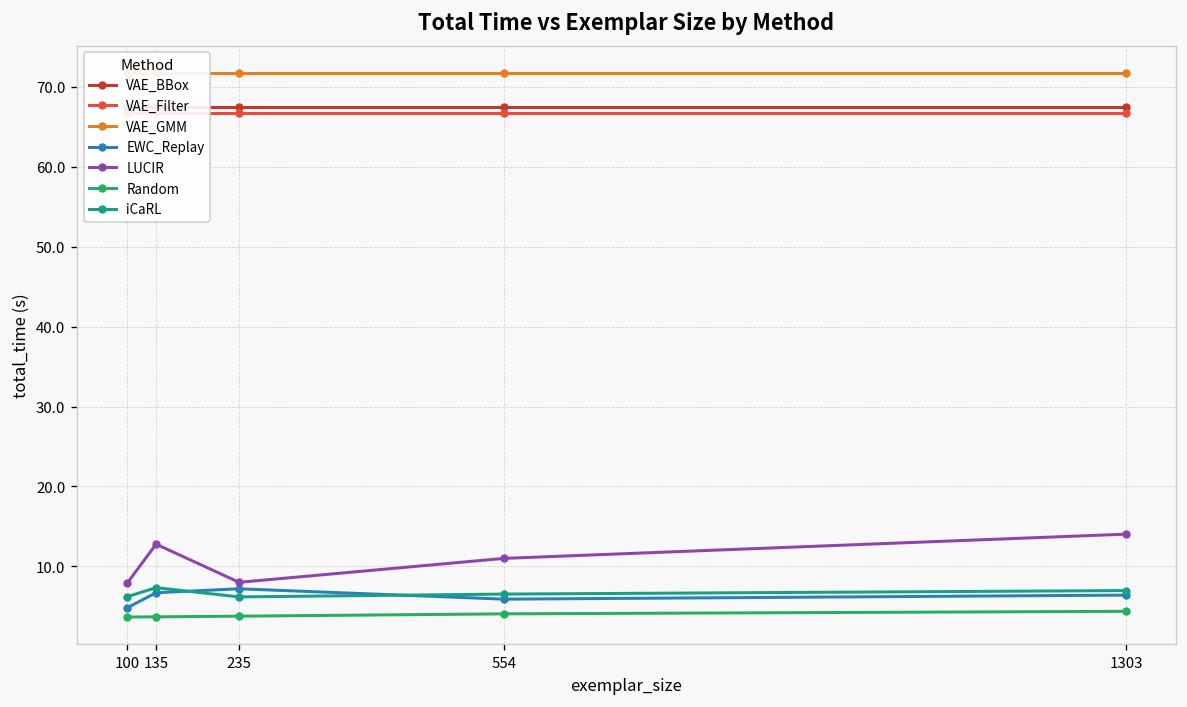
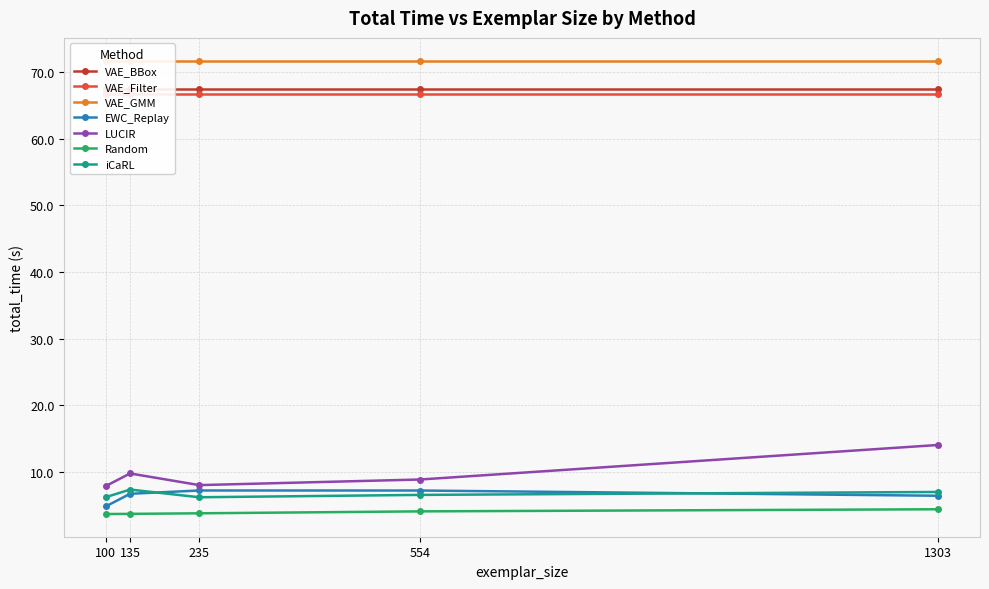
LUCIR, 135: 13 -> 10
EWC_Replay, 554: 6 -> 7
LUCIR, 554: 11 -> 9
